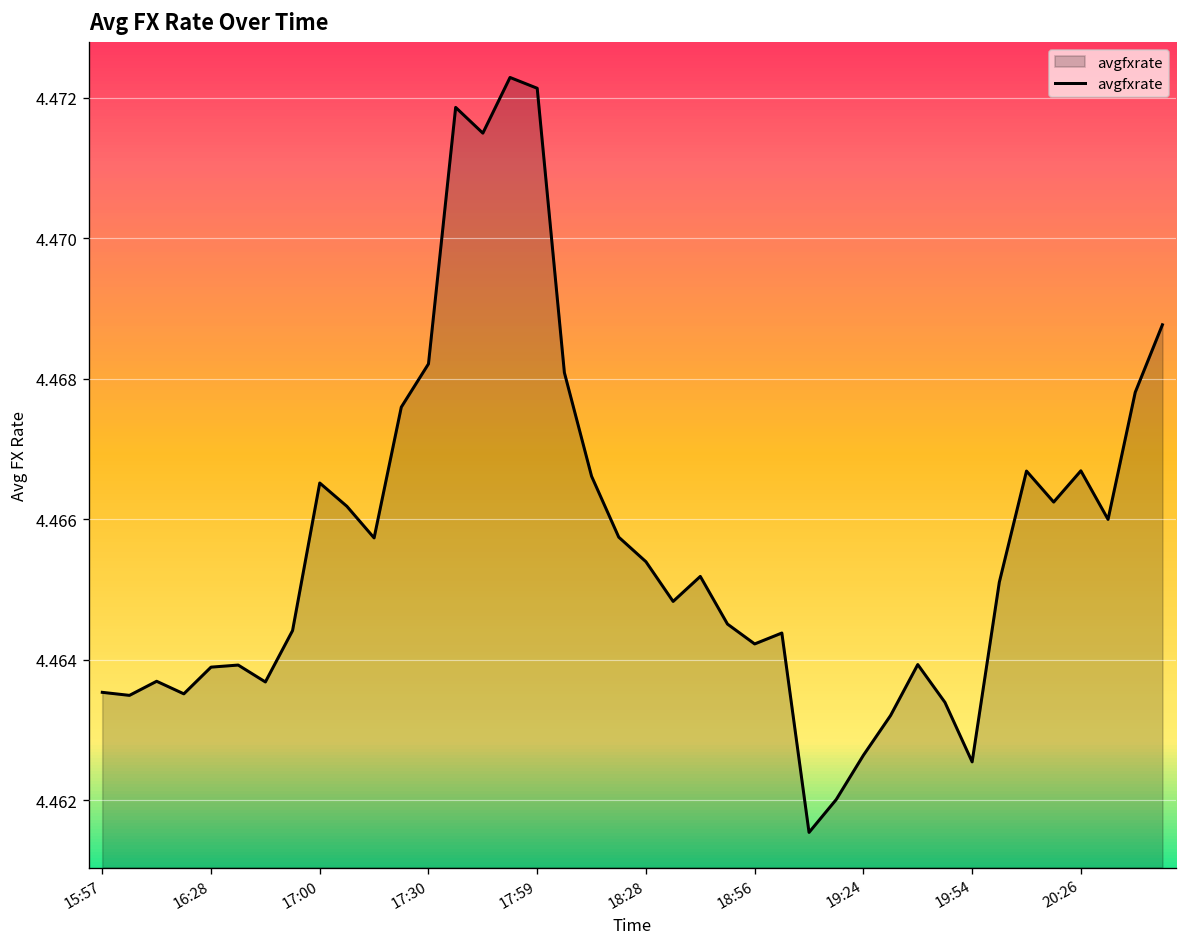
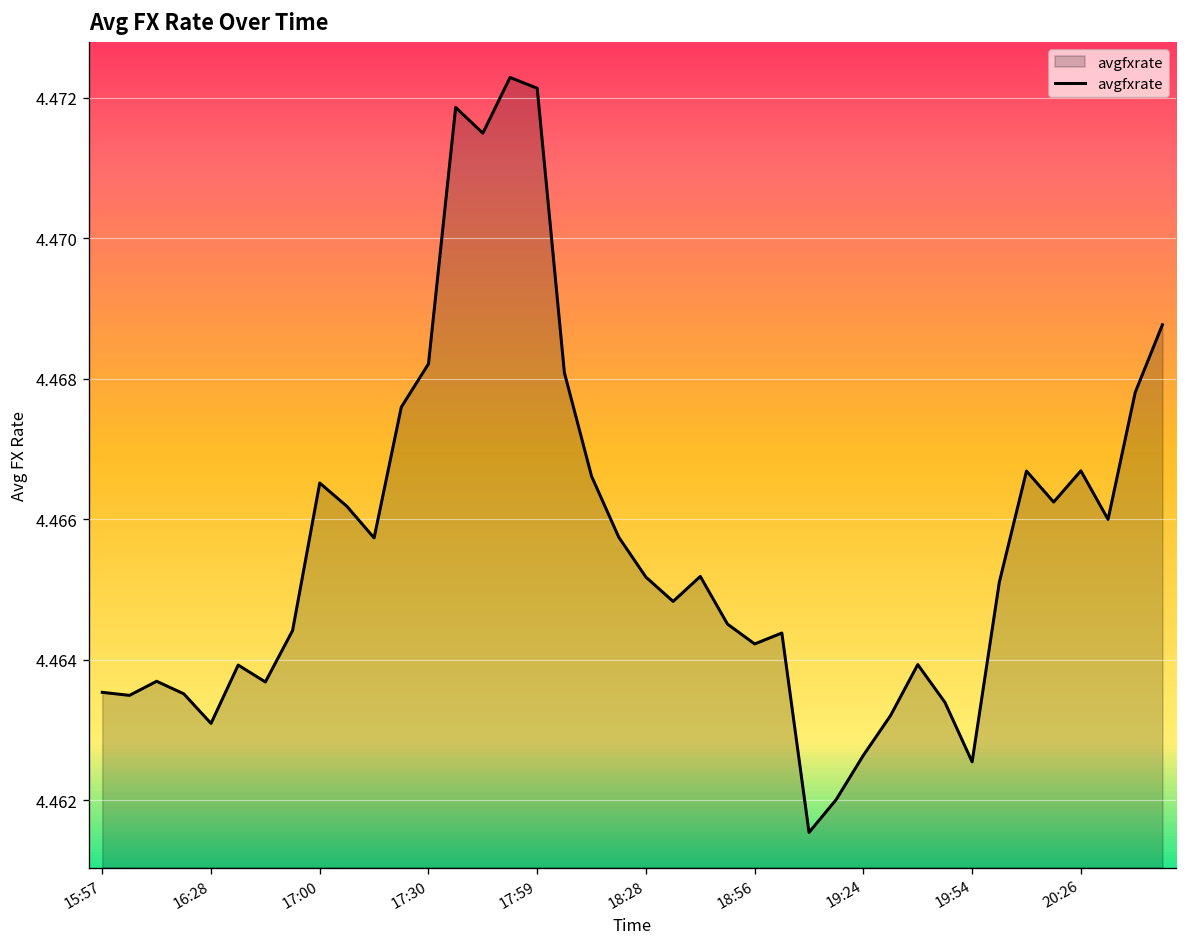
16:28: 4.4639 -> 4.4631
18:28: 4.4654 -> 4.4652
